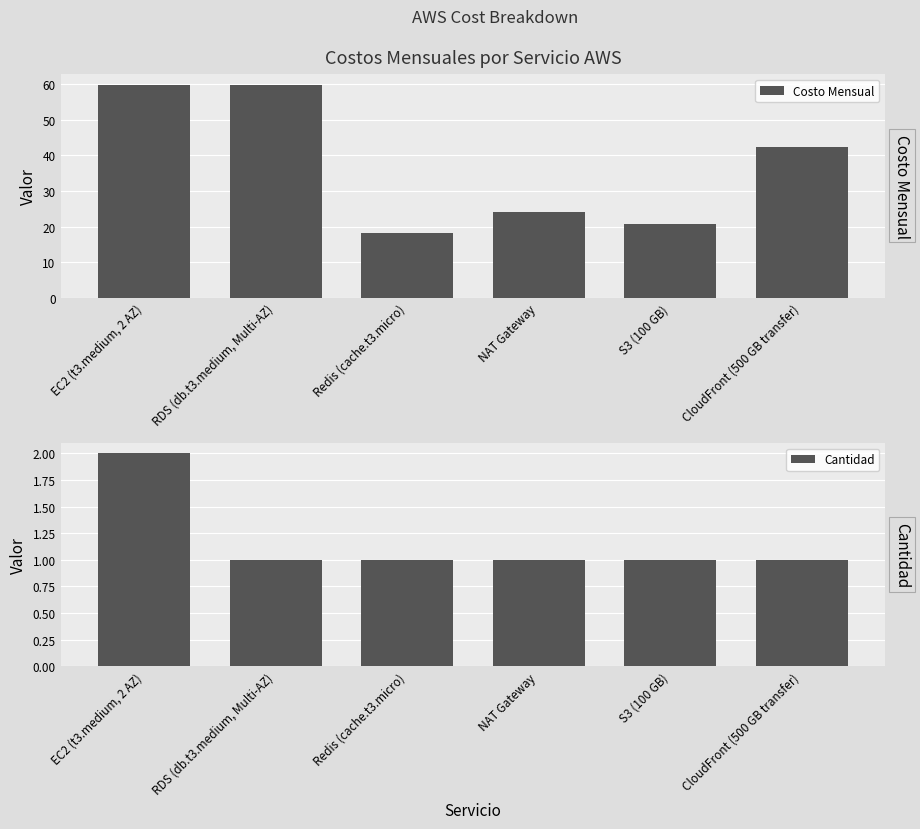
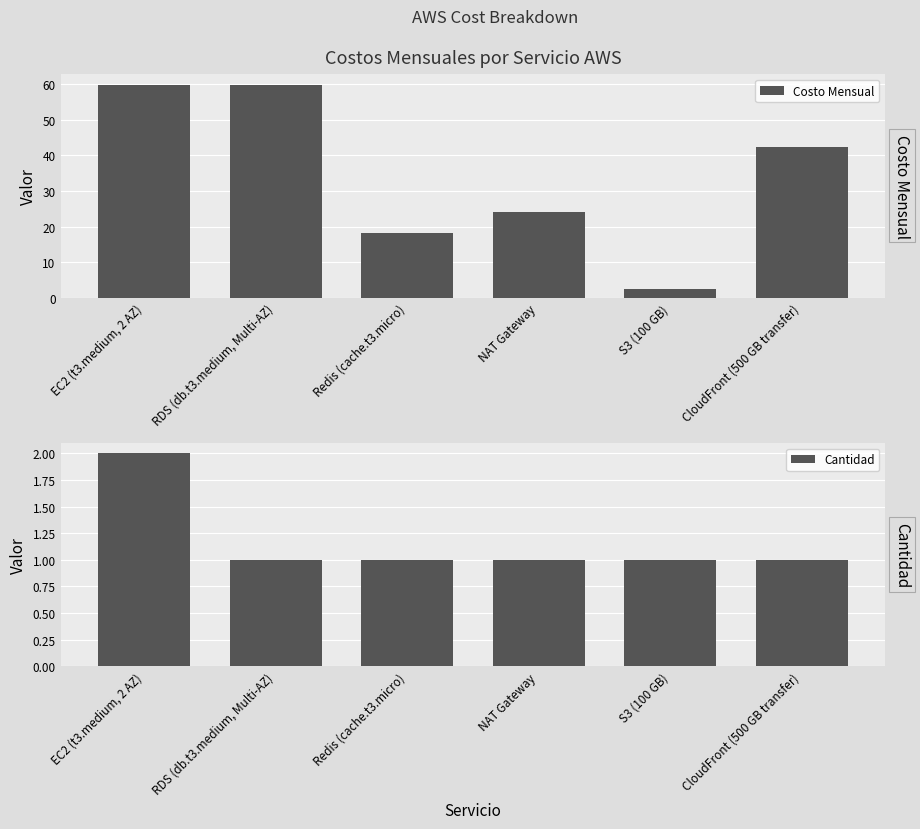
Costos Mensuales por Servicio AWS, S3 (100 GB): 21 -> 2
